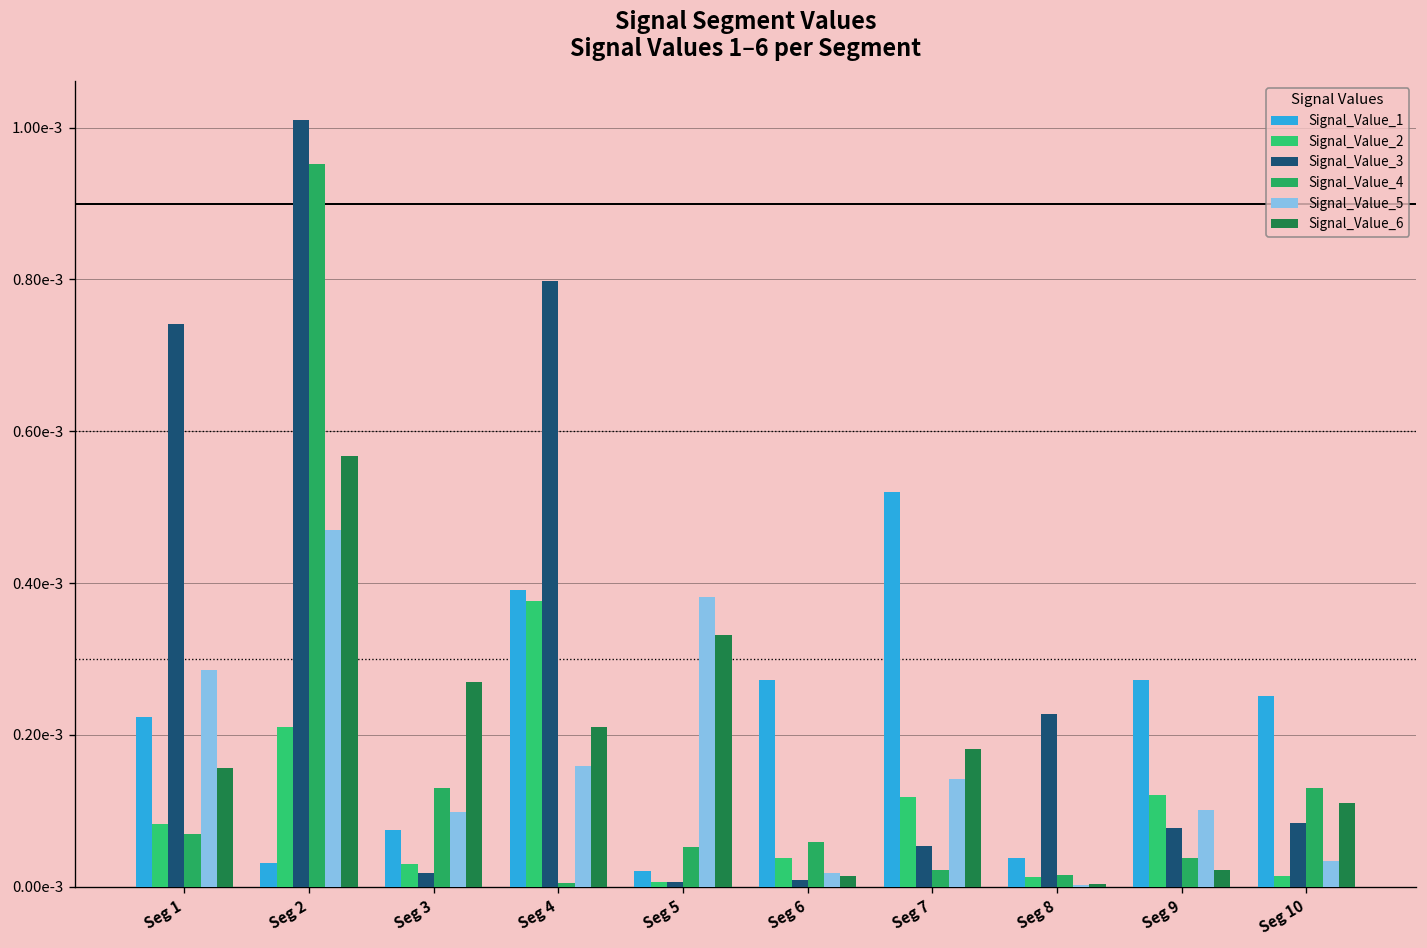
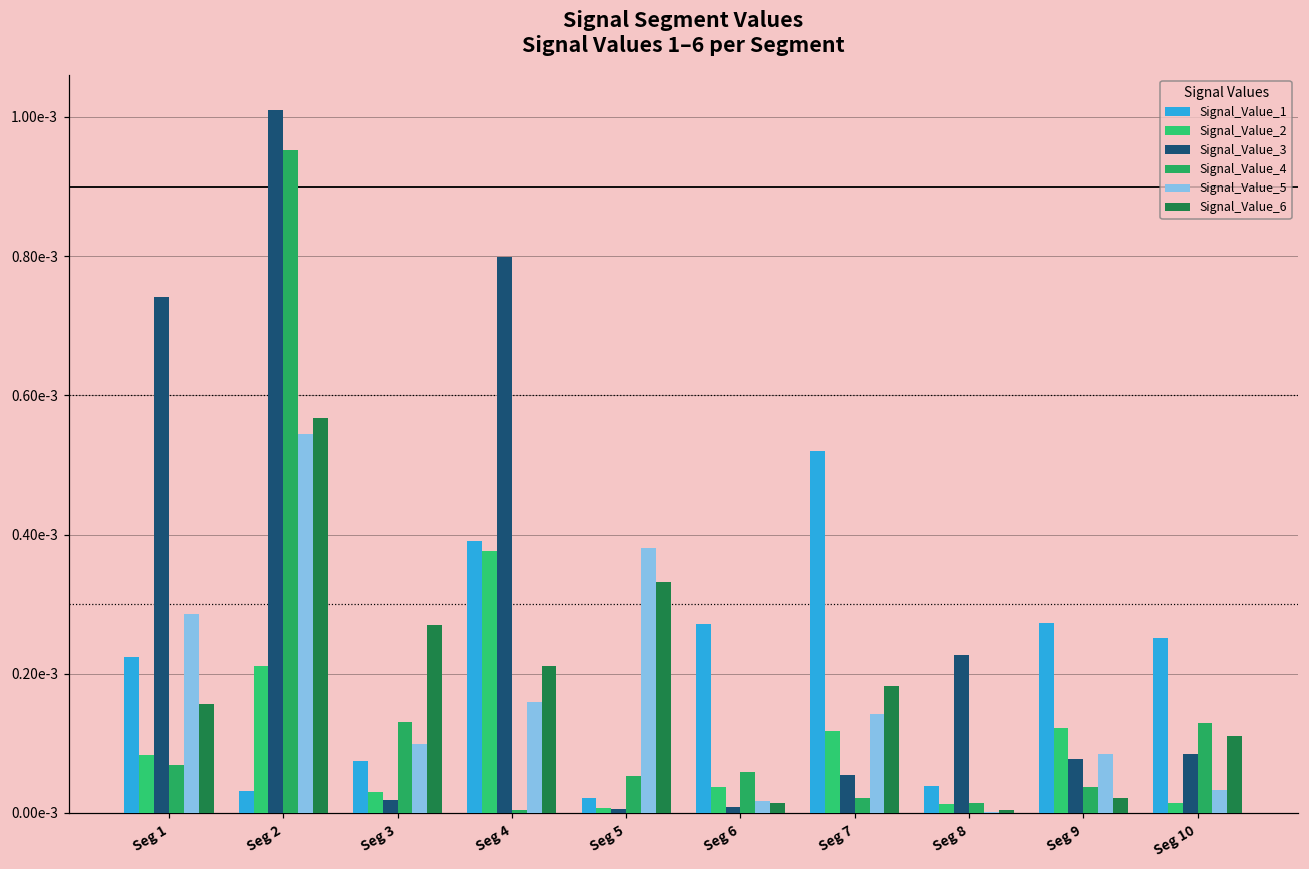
Signal_Value_5, Seg 2: 0.00047 -> 0.00055
Signal_Value_5, Seg 9: 0.00010 -> 0.00009
